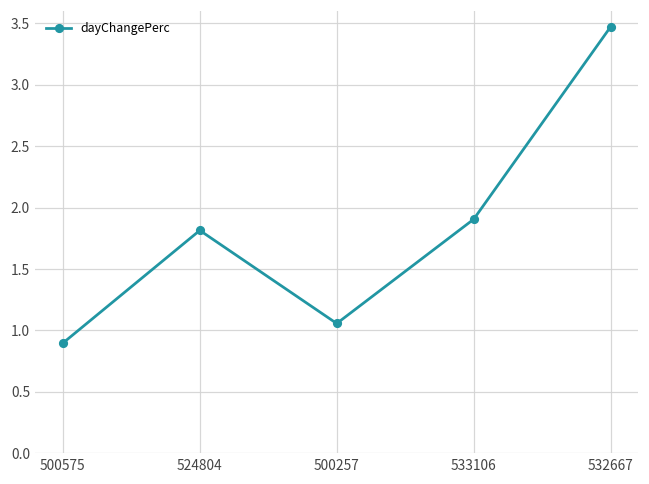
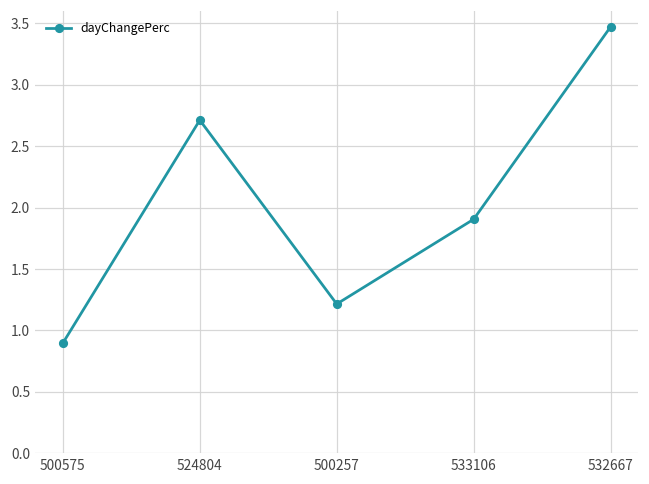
524804: 1.81 -> 2.71
500257: 1.06 -> 1.22
